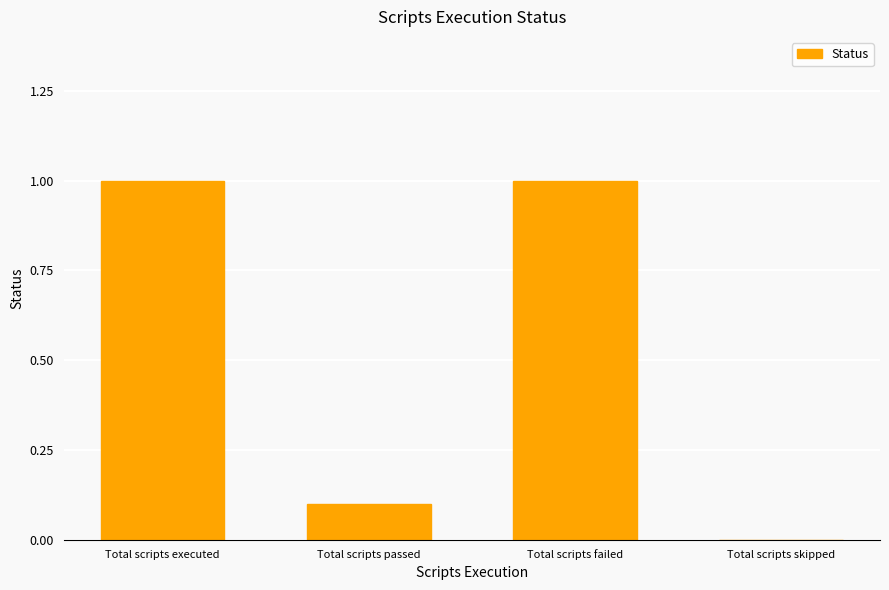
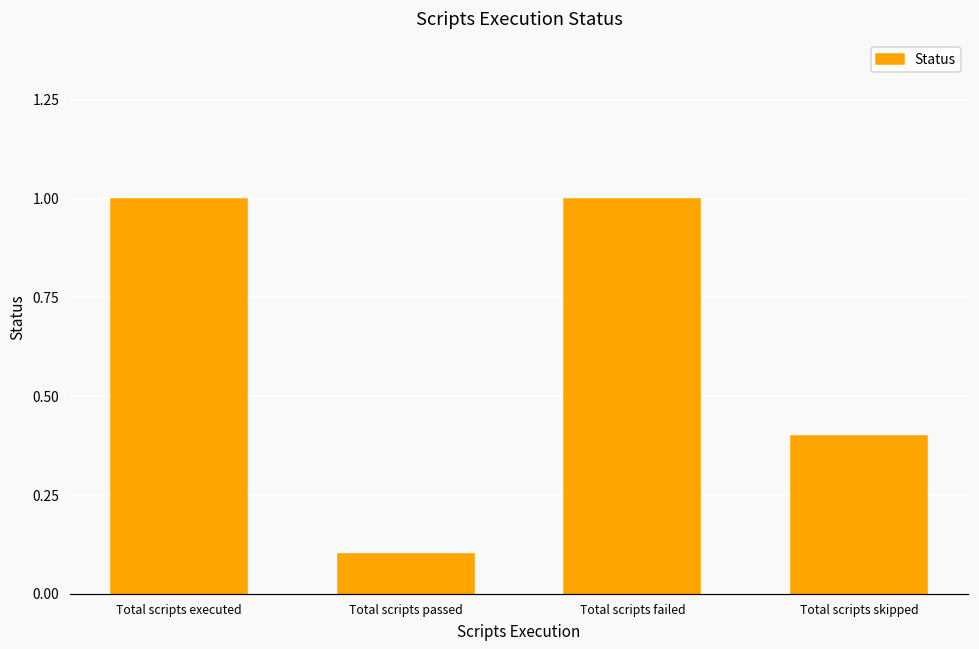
Total scripts skipped: 0.0 -> 0.4
